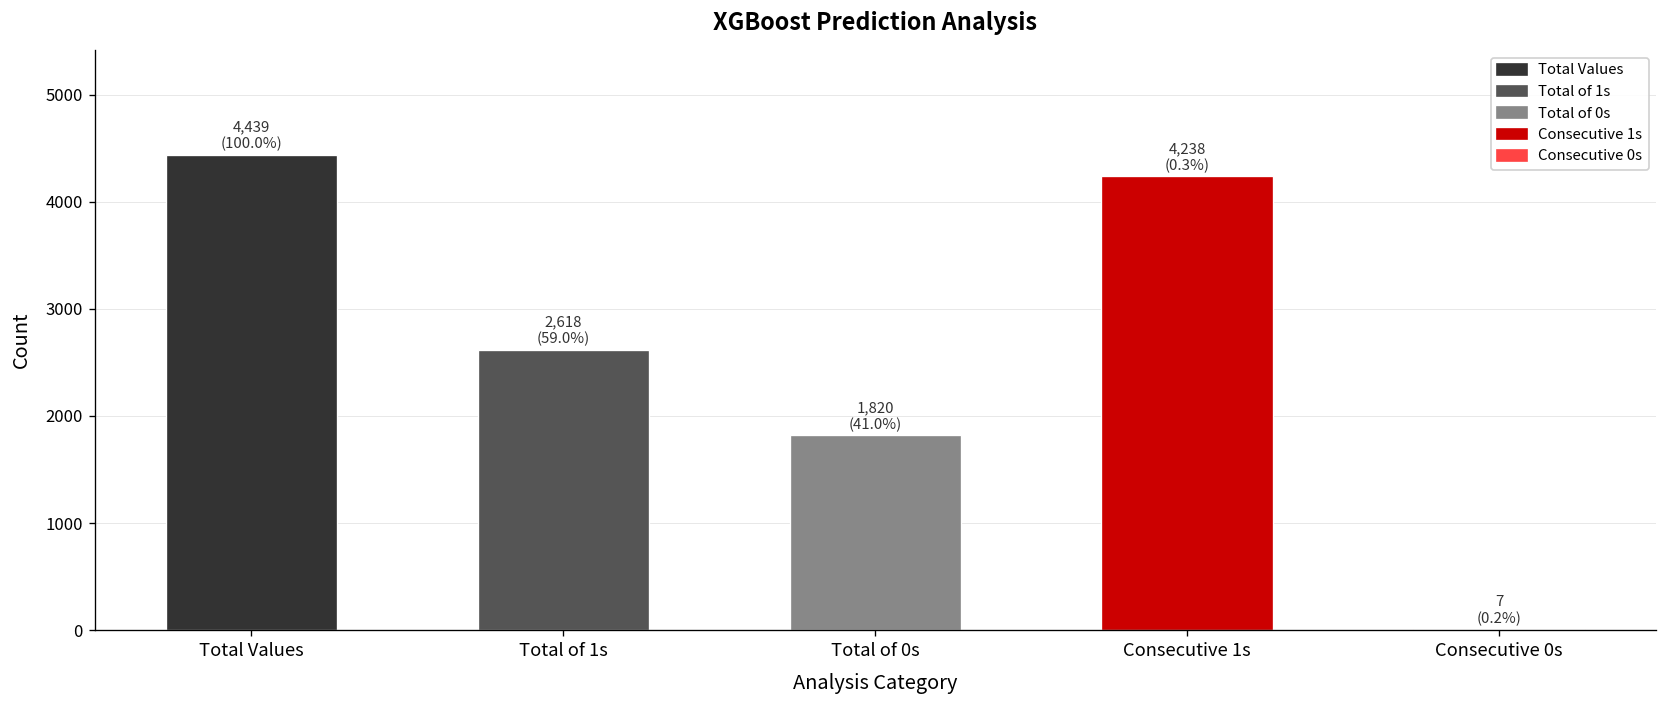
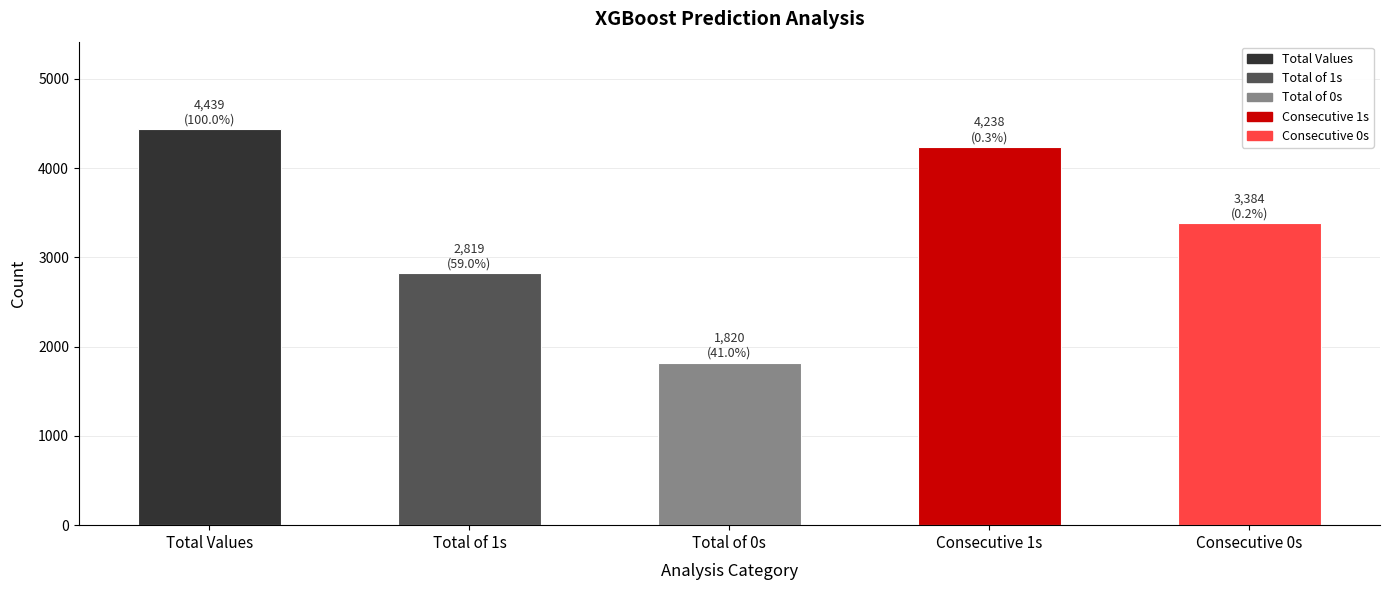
Total of 1s: 2,618 -> 2,819
Consecutive 0s: 7 -> 3,384
